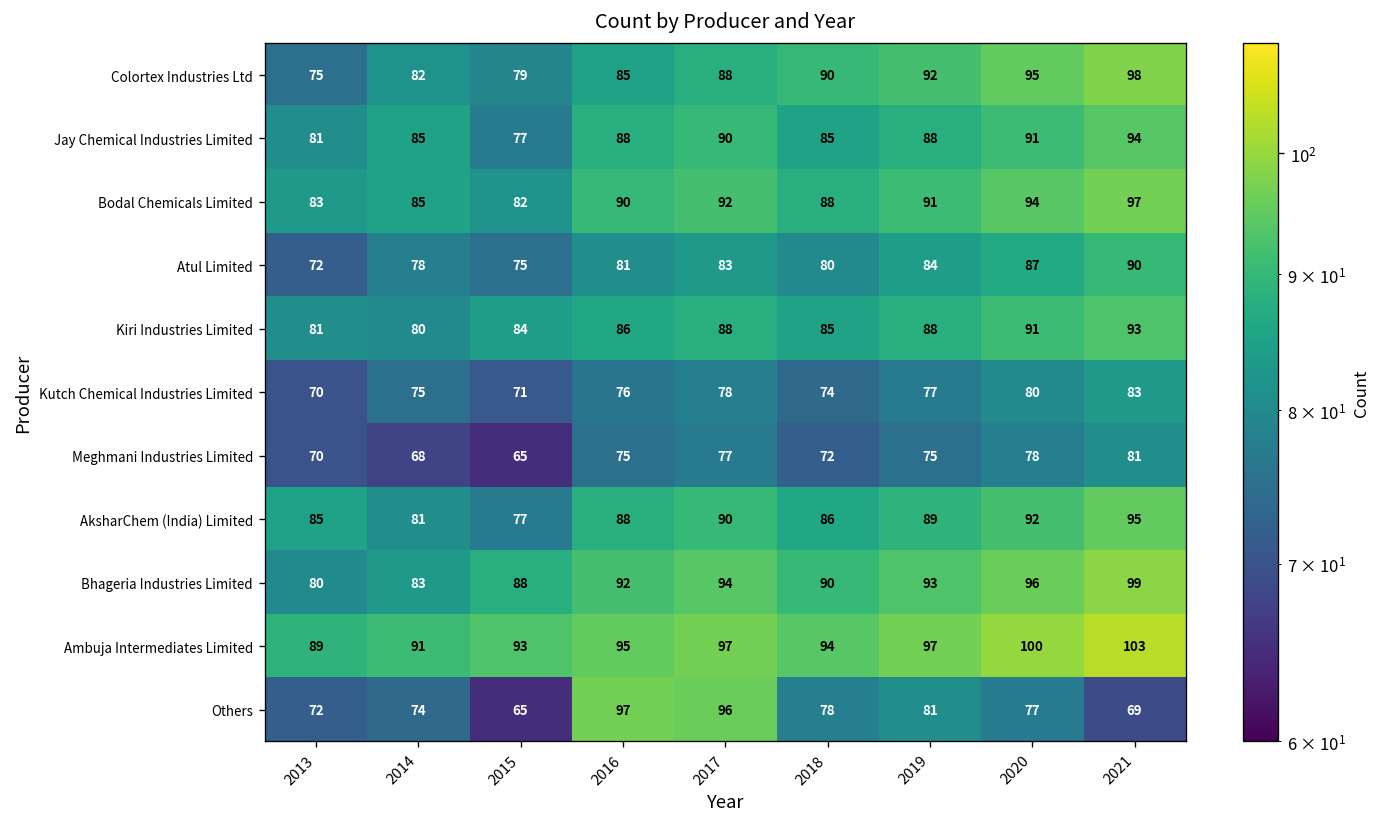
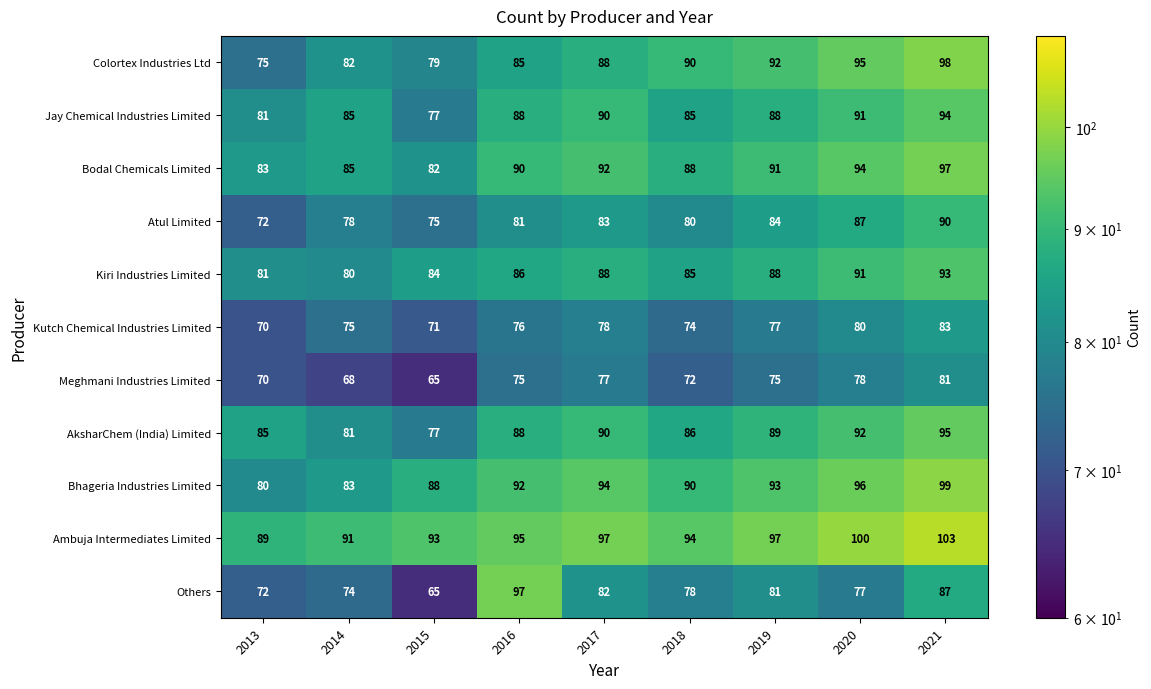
Others, 2017: 96 -> 82
Others, 2021: 69 -> 87
